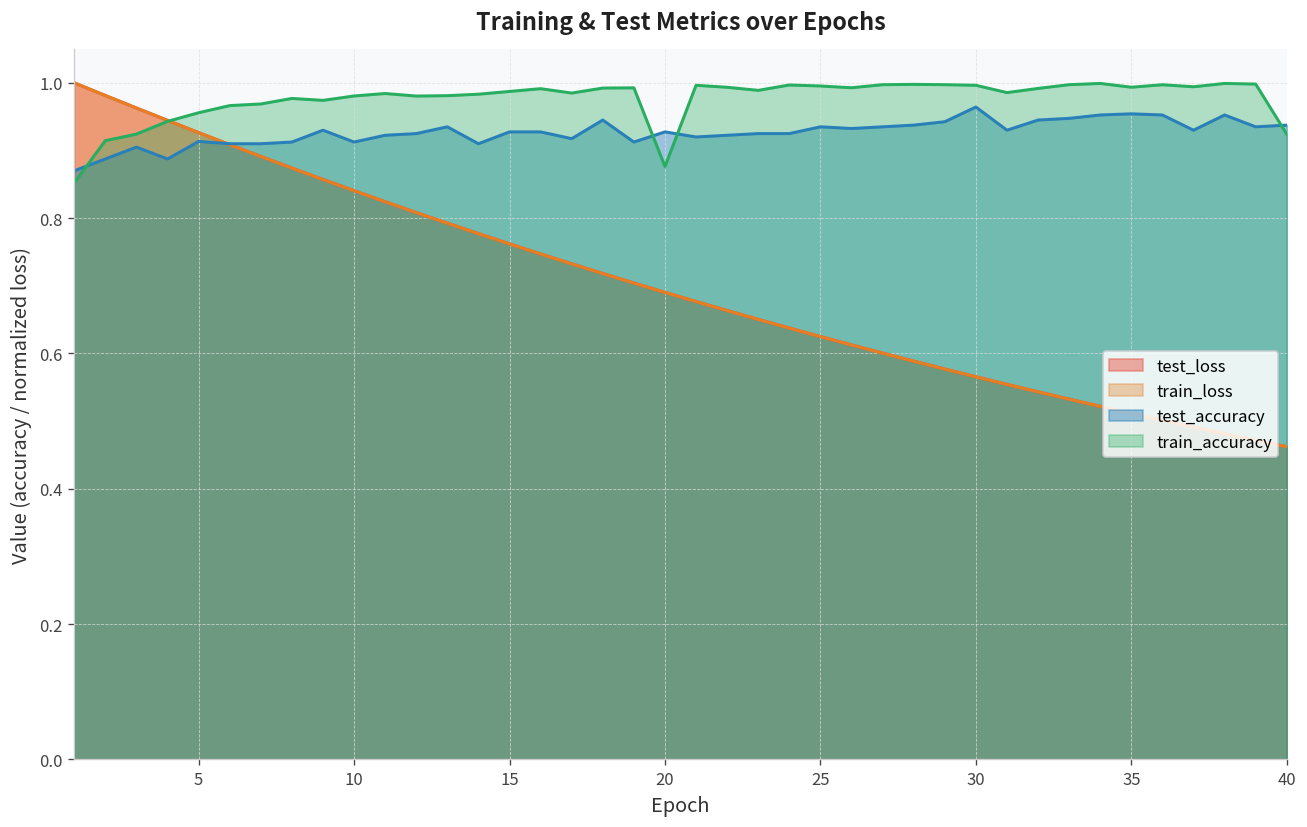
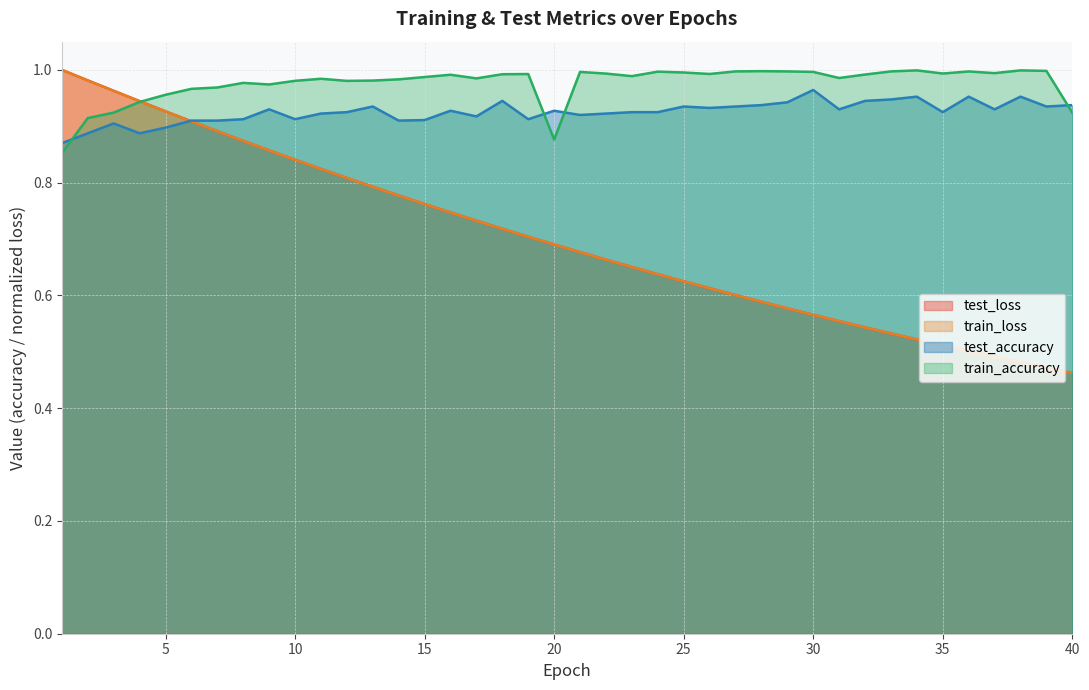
test_accuracy, 5: 0.91 -> 0.90
test_accuracy, 15: 0.93 -> 0.91
test_accuracy, 35: 0.95 -> 0.93
